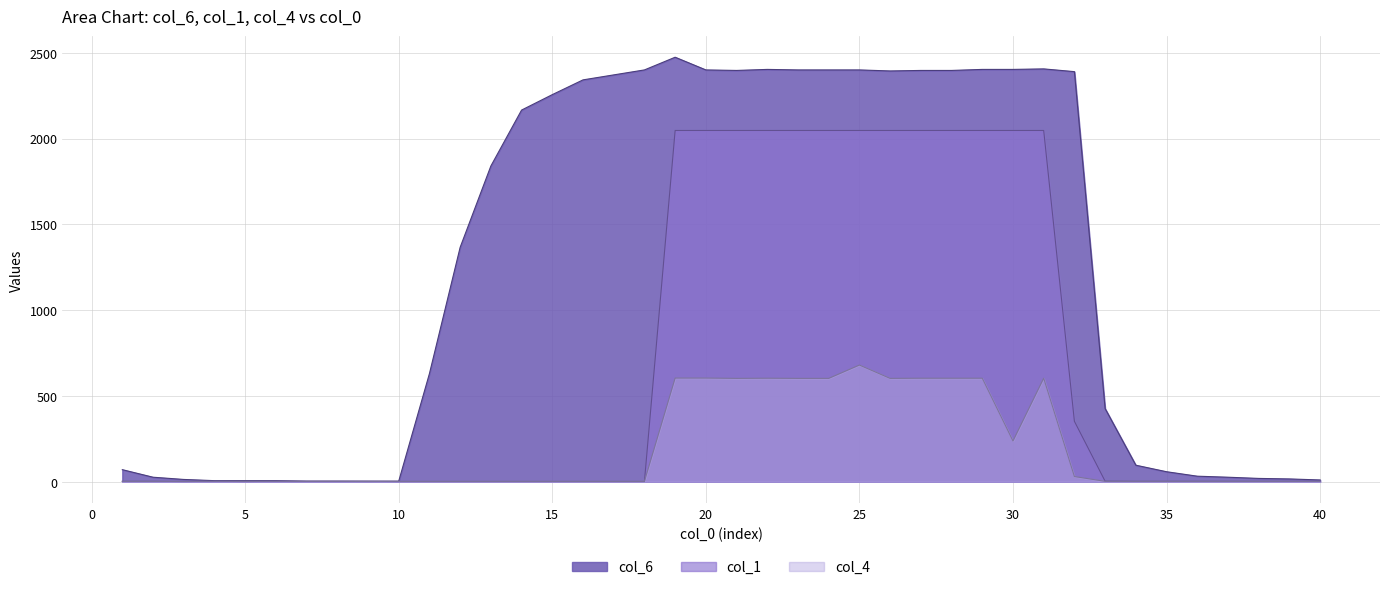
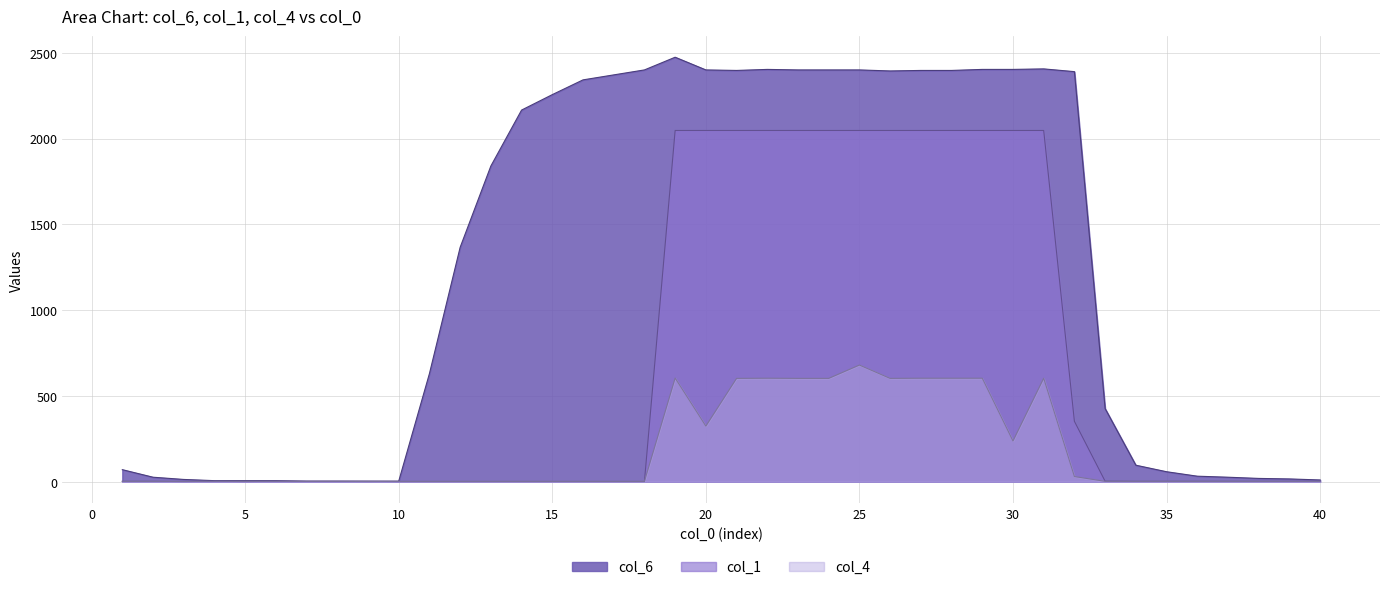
col_4, 20: 600 -> 320
